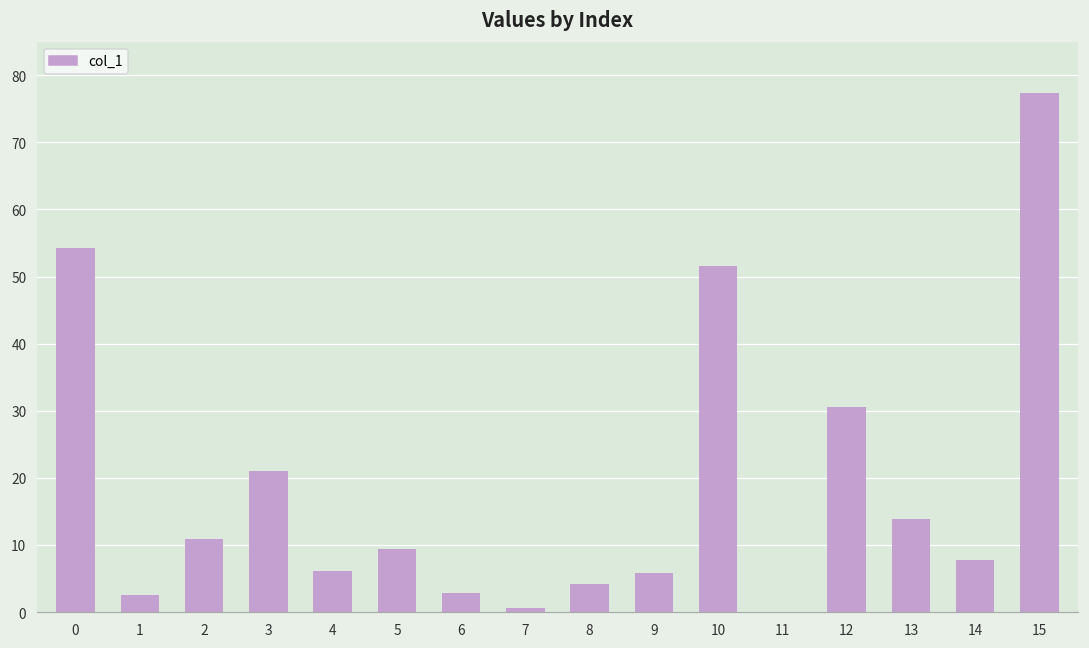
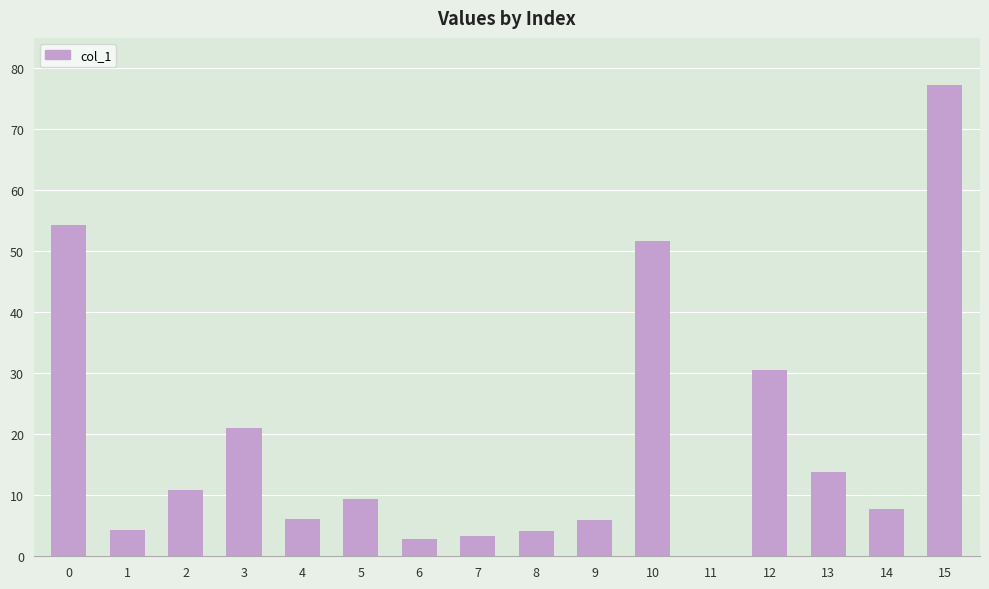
1: 3 -> 4
7: 1 -> 3
